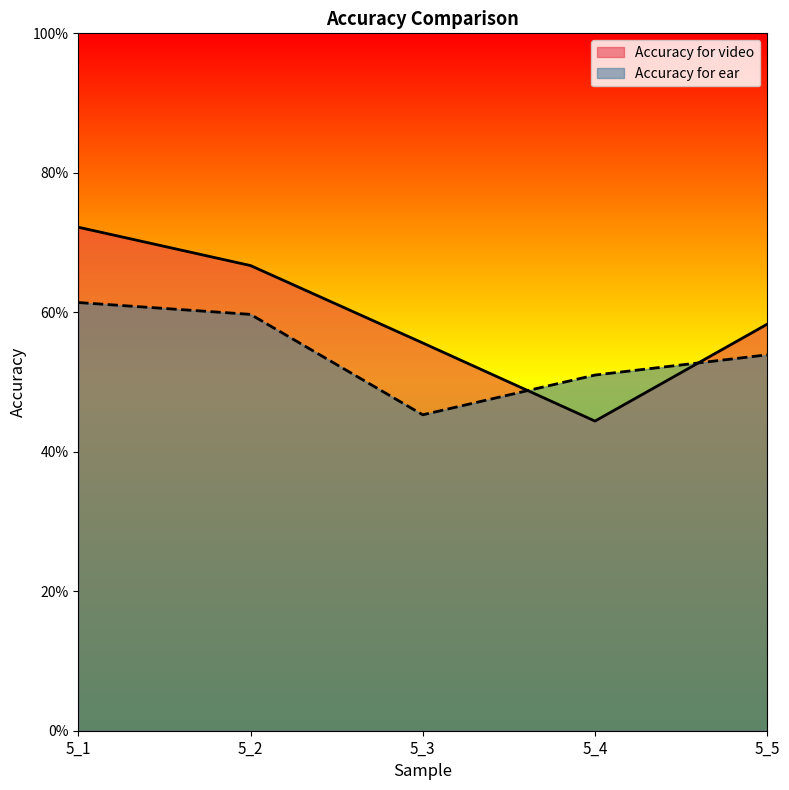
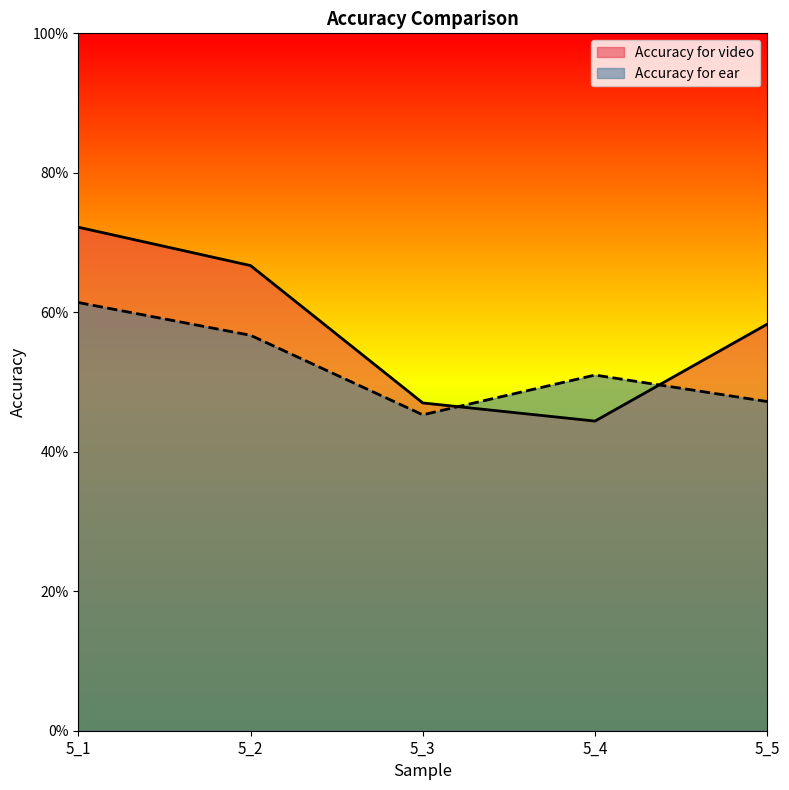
Accuracy for ear, 5_2: 60% -> 57%
Accuracy for video, 5_3: 56% -> 47%
Accuracy for ear, 5_5: 54% -> 47%
